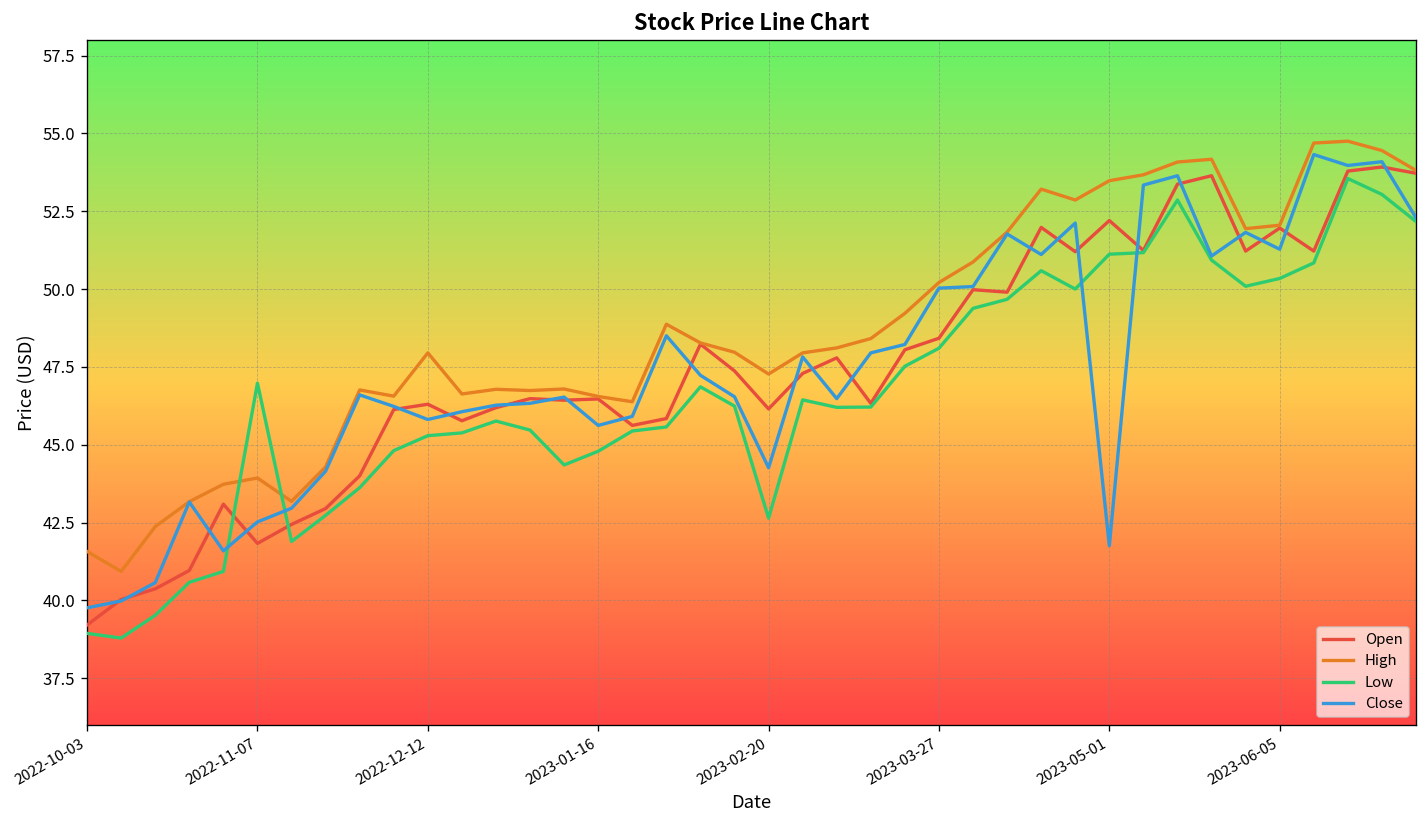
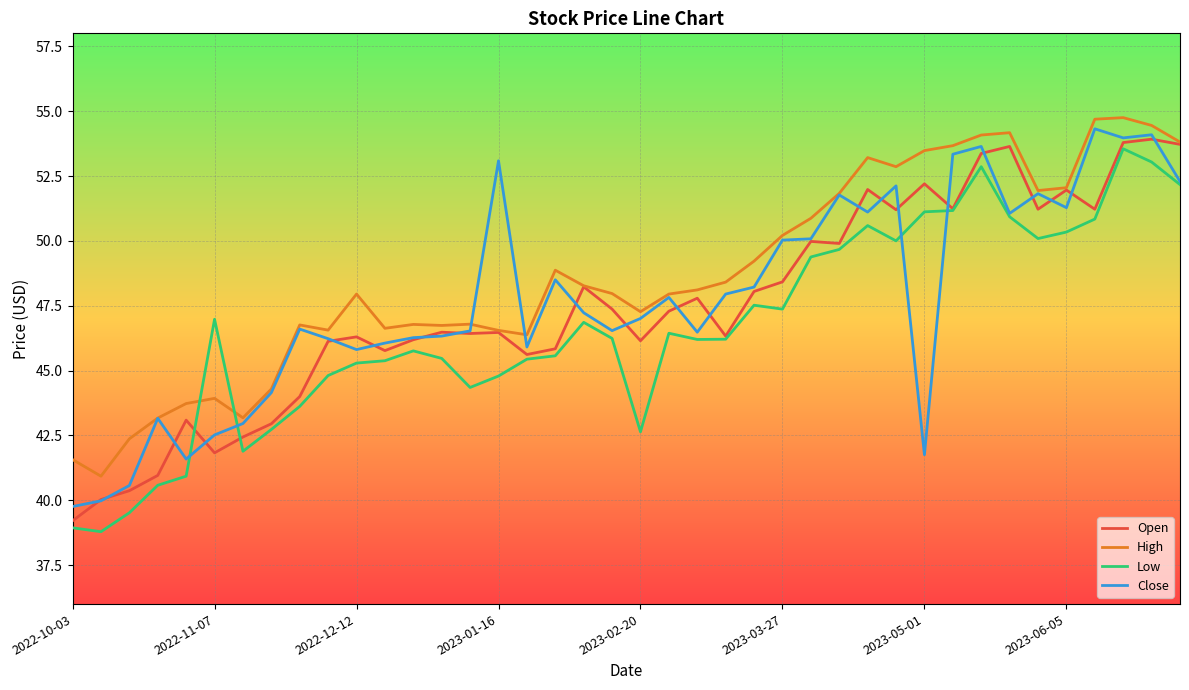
Close, 2023-01-16: 45.6 -> 53.1
Close, 2023-02-20: 44.3 -> 47.0
Low, 2023-03-27: 48.1 -> 47.4
